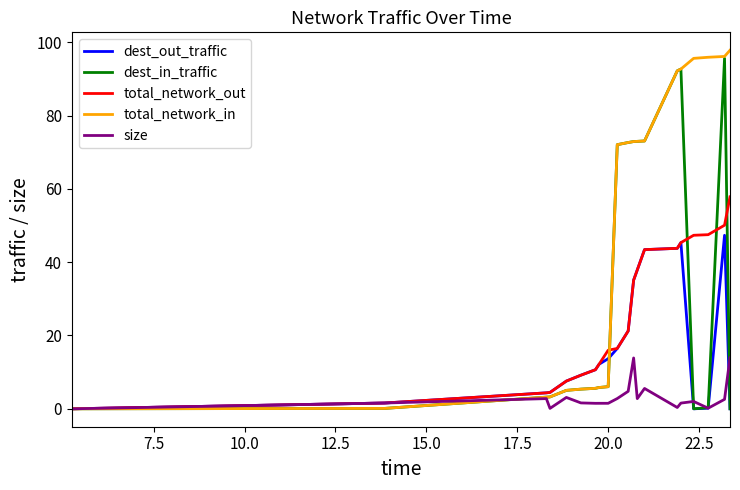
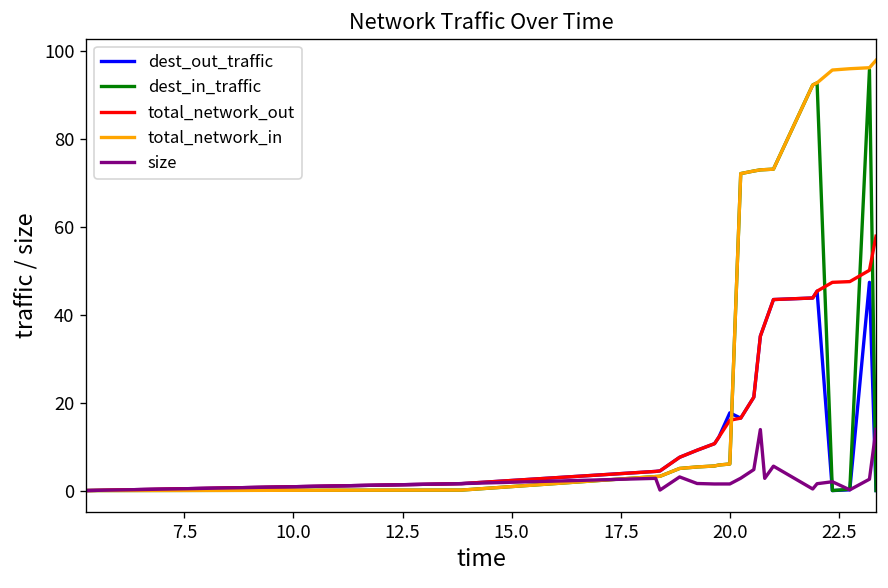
dest_out_traffic, 20.0: 14 -> 18
